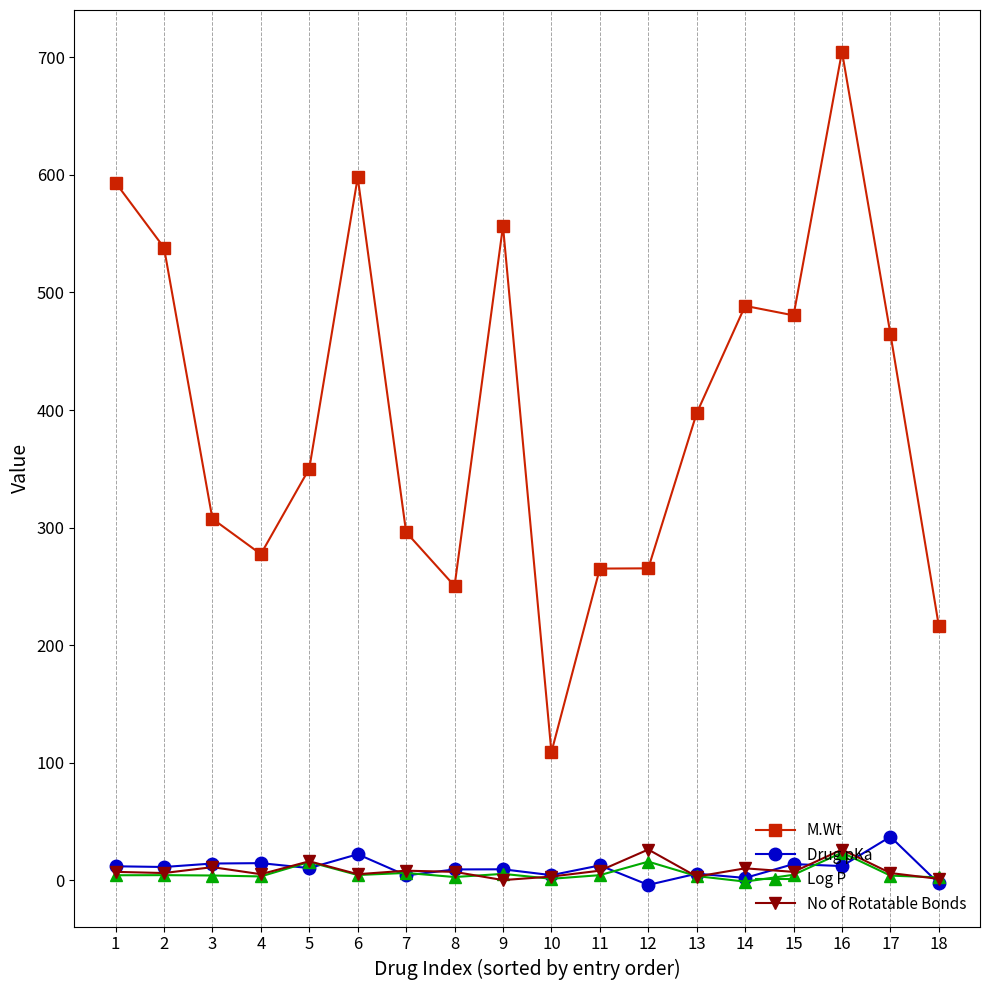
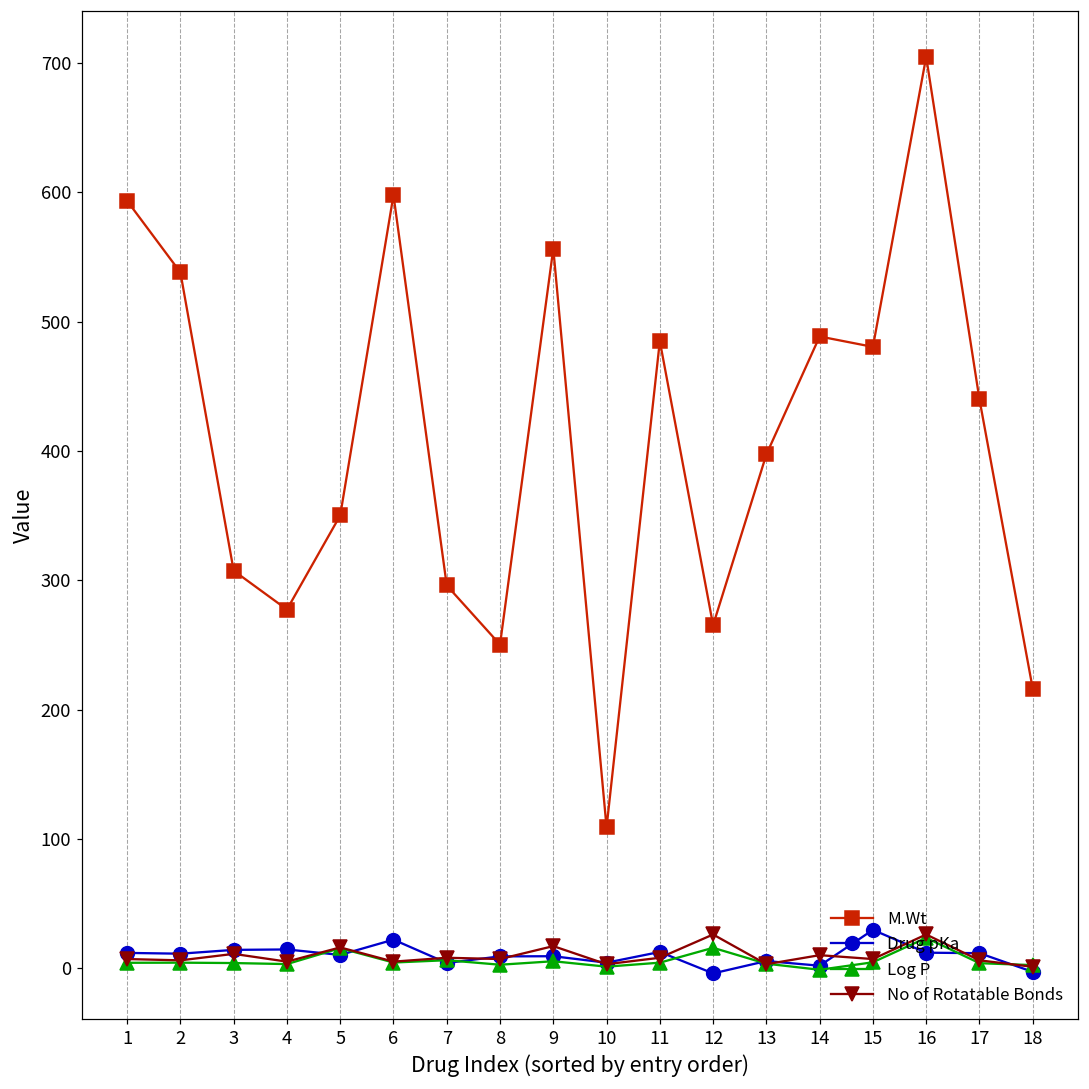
No of Rotatable Bonds, 9: 0 -> 17
M.Wt, 11: 265 -> 485
Drug pKa, 15: 14 -> 30
M.Wt, 17: 465 -> 440
Drug pKa, 17: 37 -> 12
